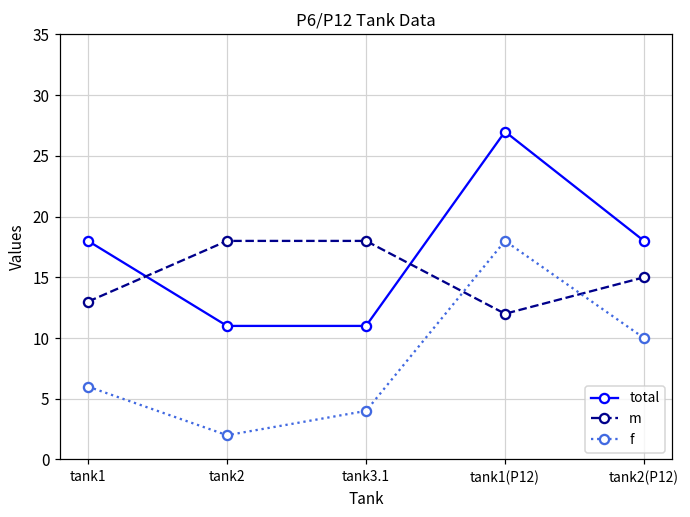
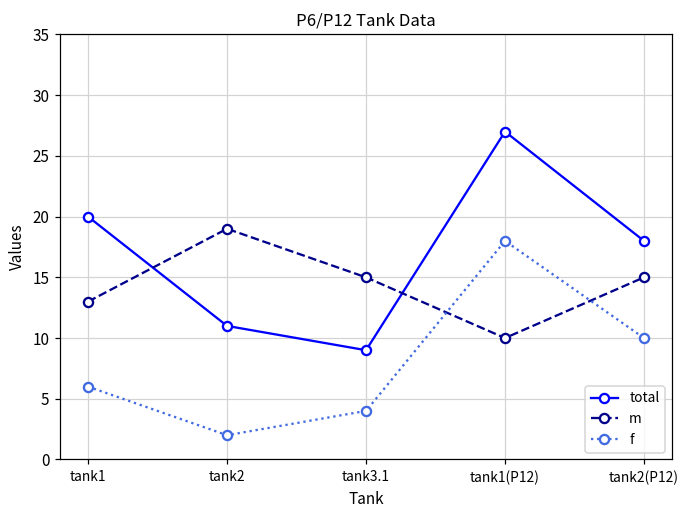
total, tank1: 18 -> 20
m, tank2: 18 -> 19
total, tank3.1: 11 -> 9
m, tank3.1: 18 -> 15
m, tank1(P12): 12 -> 10
